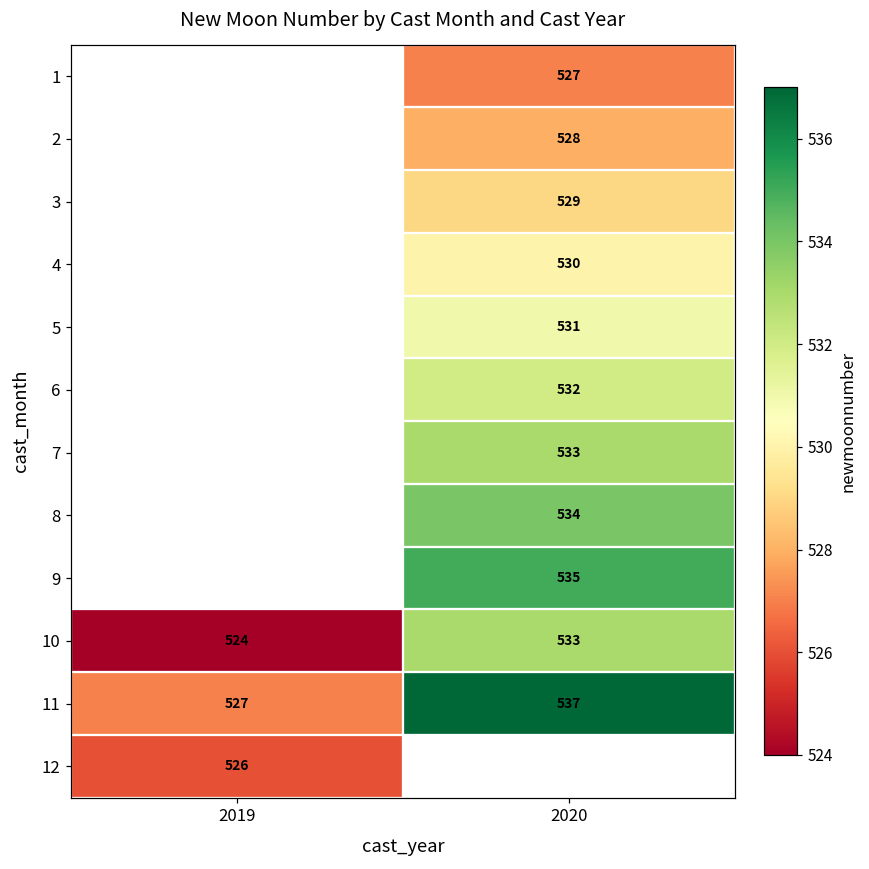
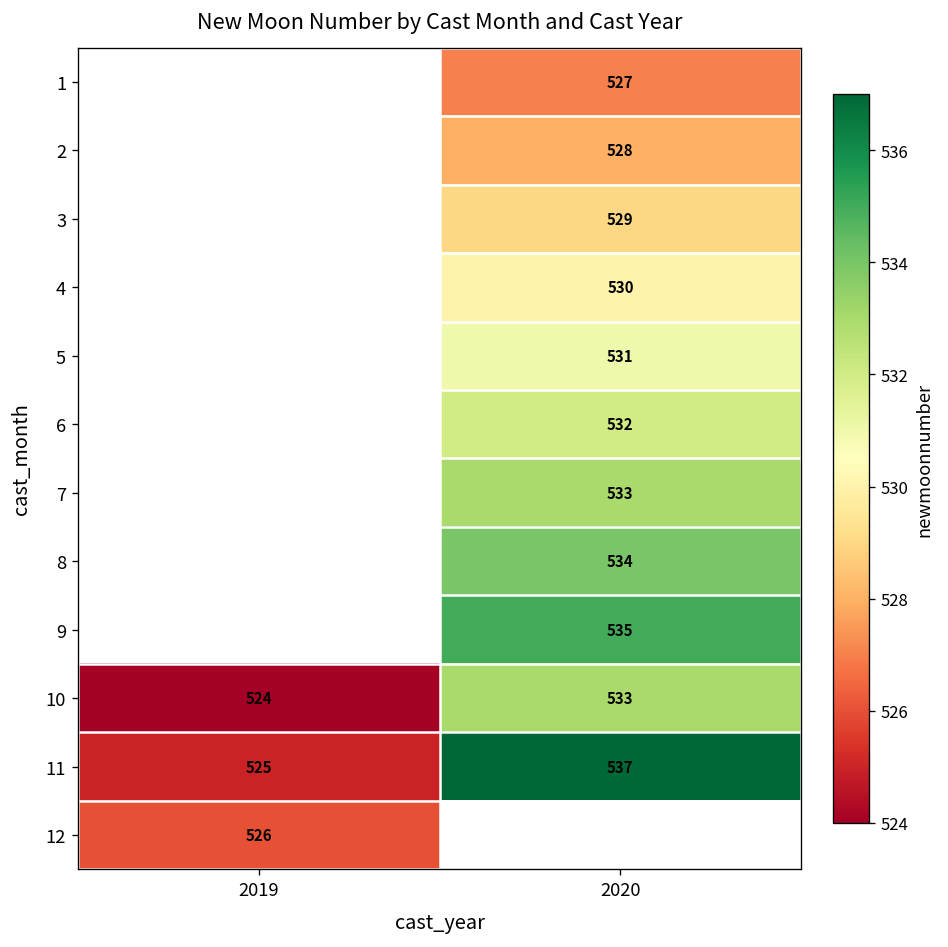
11, 2019: 527 -> 525
